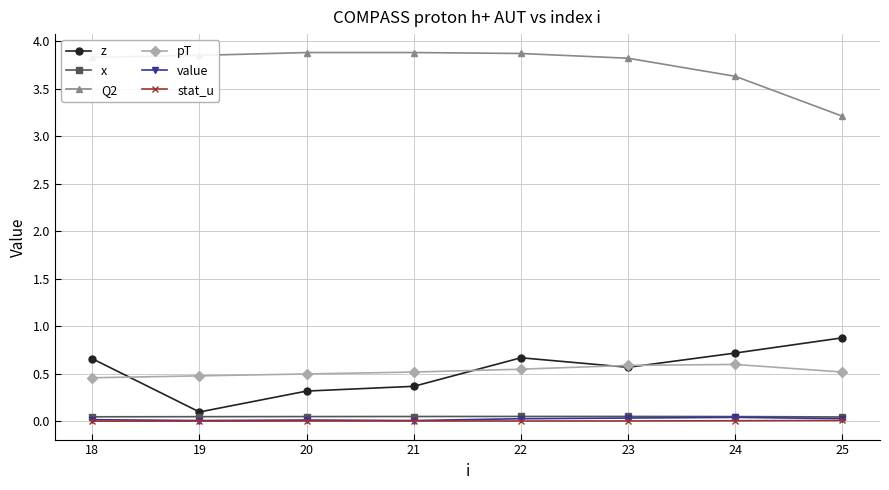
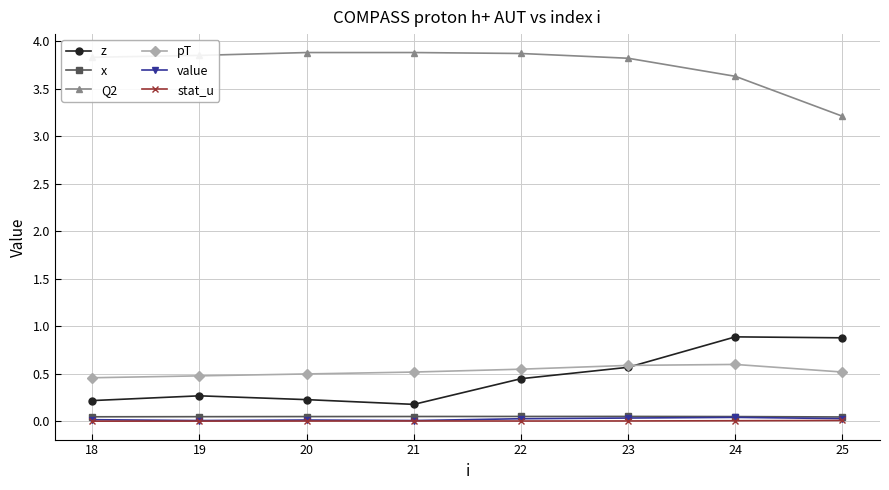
z, 18: 0.7 -> 0.2
z, 19: 0.1 -> 0.3
z, 20: 0.3 -> 0.2
z, 21: 0.4 -> 0.2
z, 22: 0.7 -> 0.5
z, 24: 0.7 -> 0.9
